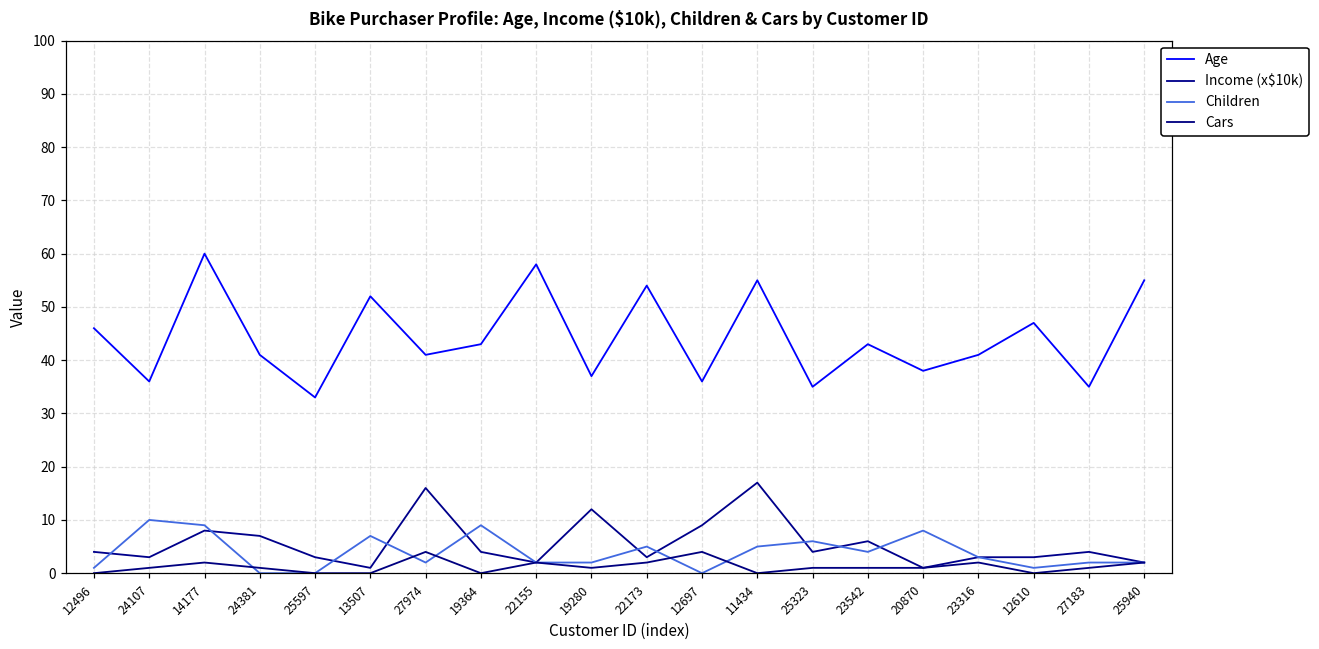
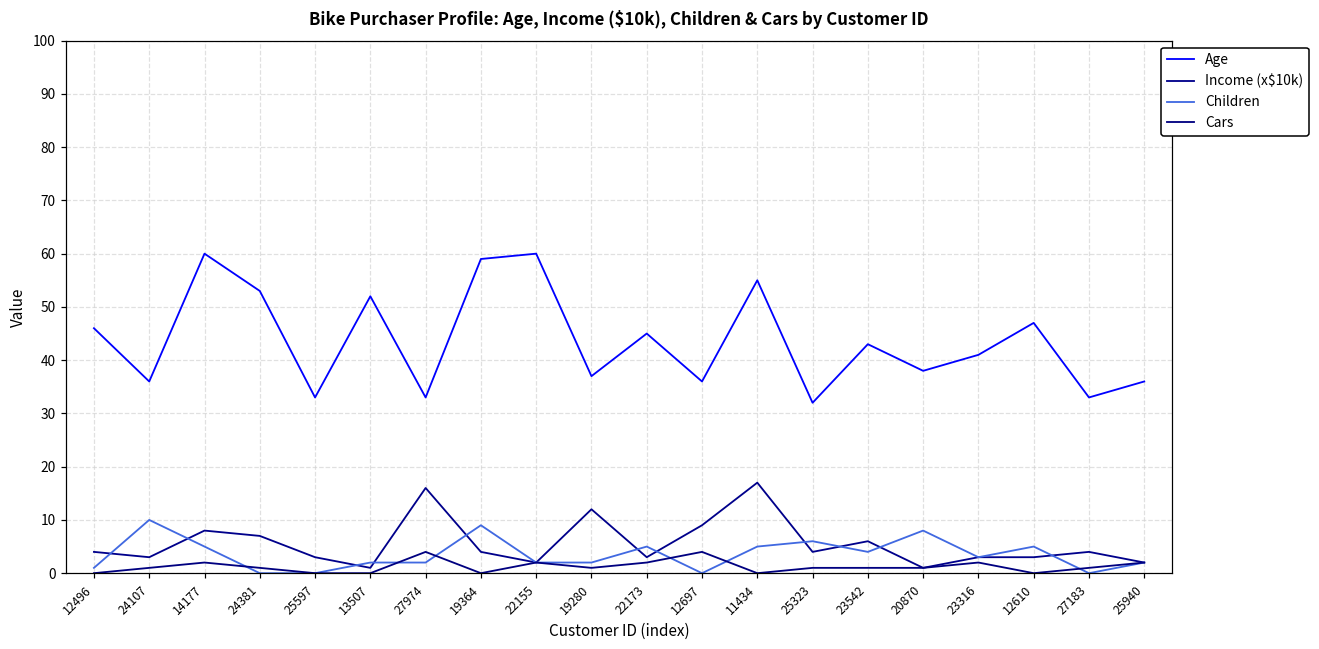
Children, 14177: 9 -> 5
Age, 24381: 41 -> 53
Children, 13507: 7 -> 2
Age, 27974: 41 -> 33
Age, 19364: 43 -> 59
Age, 22155: 58 -> 60
Age, 22173: 54 -> 45
Age, 25323: 35 -> 32
Children, 12610: 1 -> 5
Age, 27183: 35 -> 33
Children, 27183: 2 -> 0
Age, 25940: 55 -> 36
